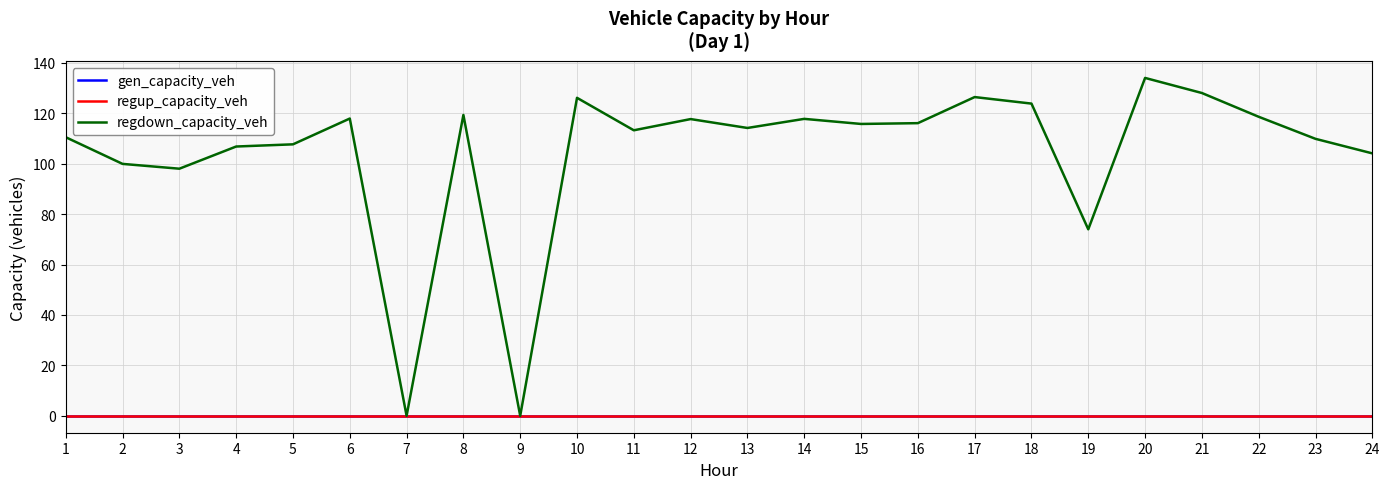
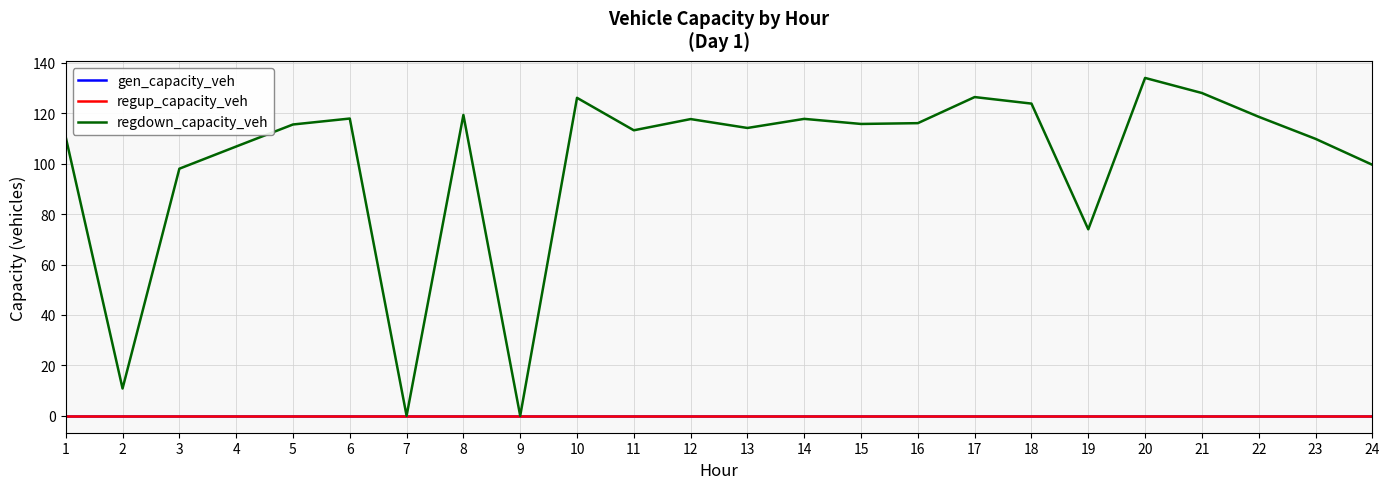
regdown_capacity_veh, 2: 100 -> 11
regdown_capacity_veh, 5: 108 -> 116
regdown_capacity_veh, 24: 104 -> 100
